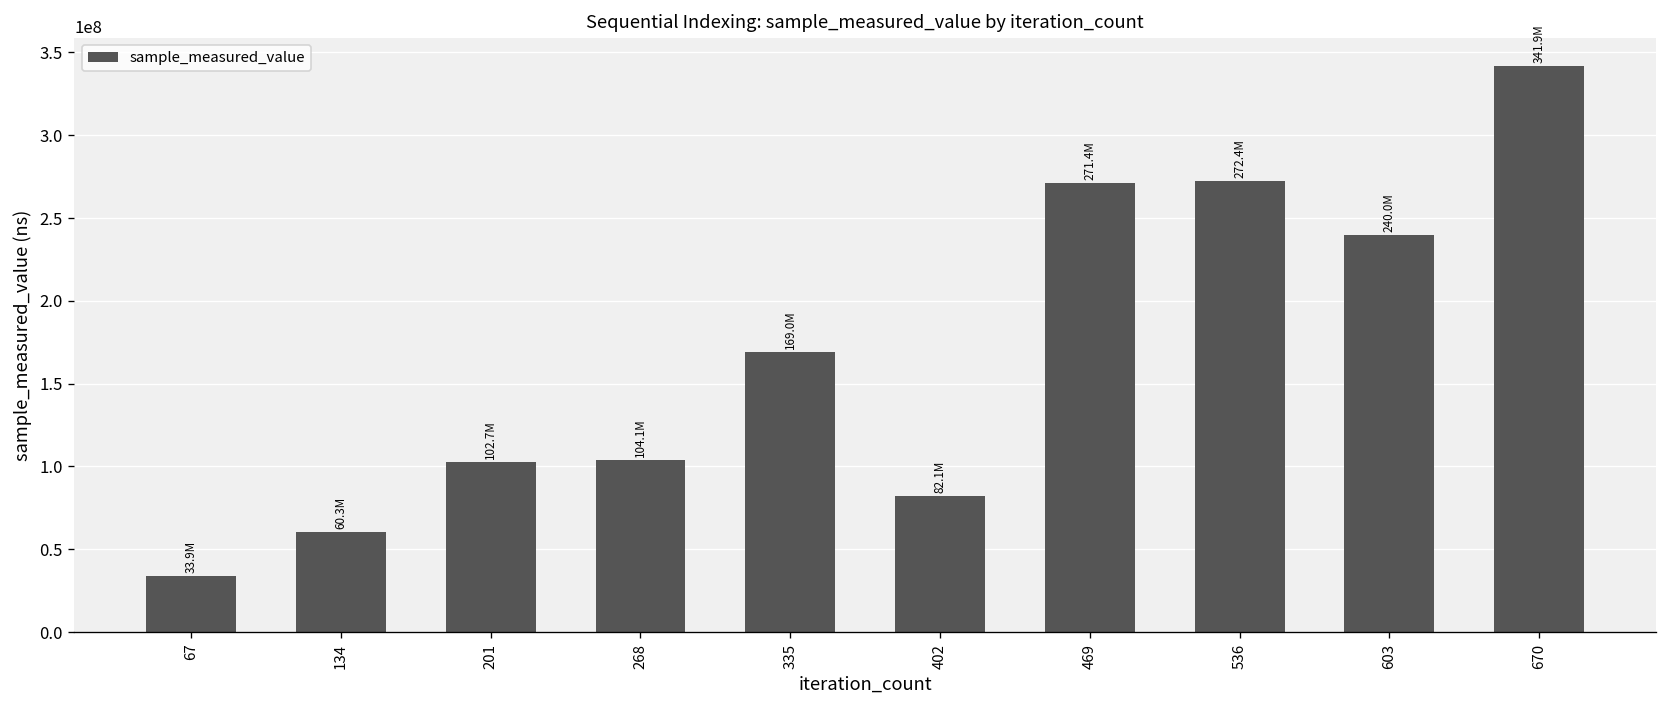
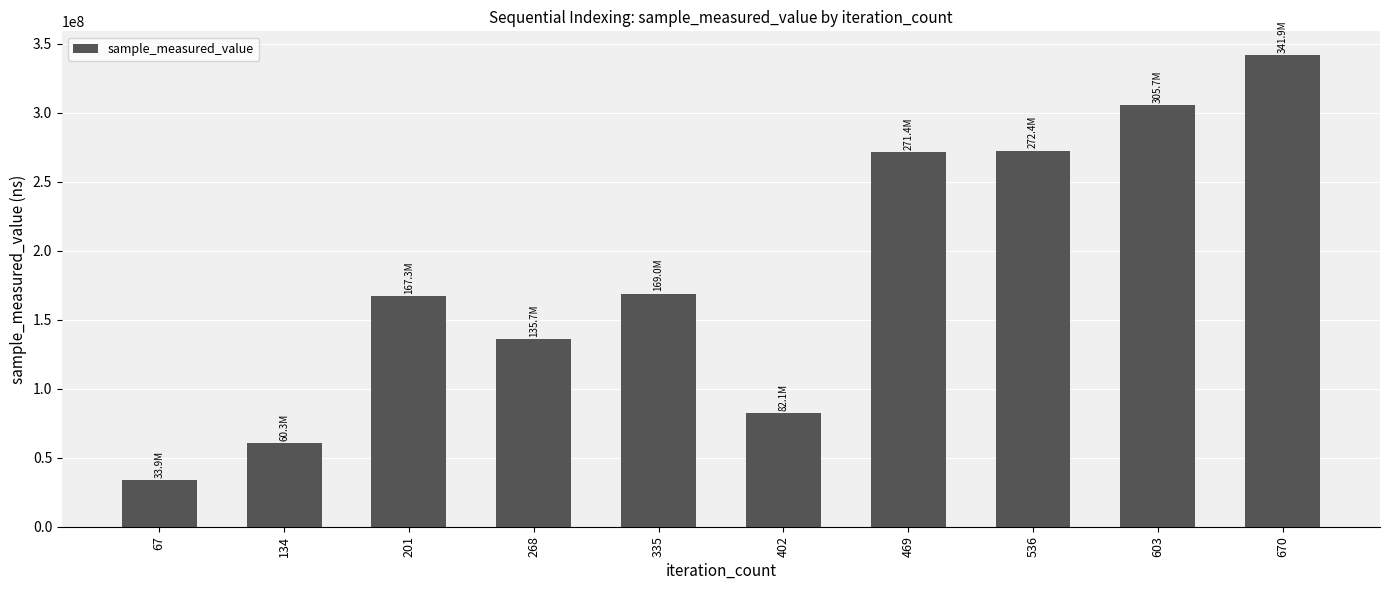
201: 102.7M -> 167.3M
268: 104.1M -> 135.7M
603: 240.0M -> 305.7M
